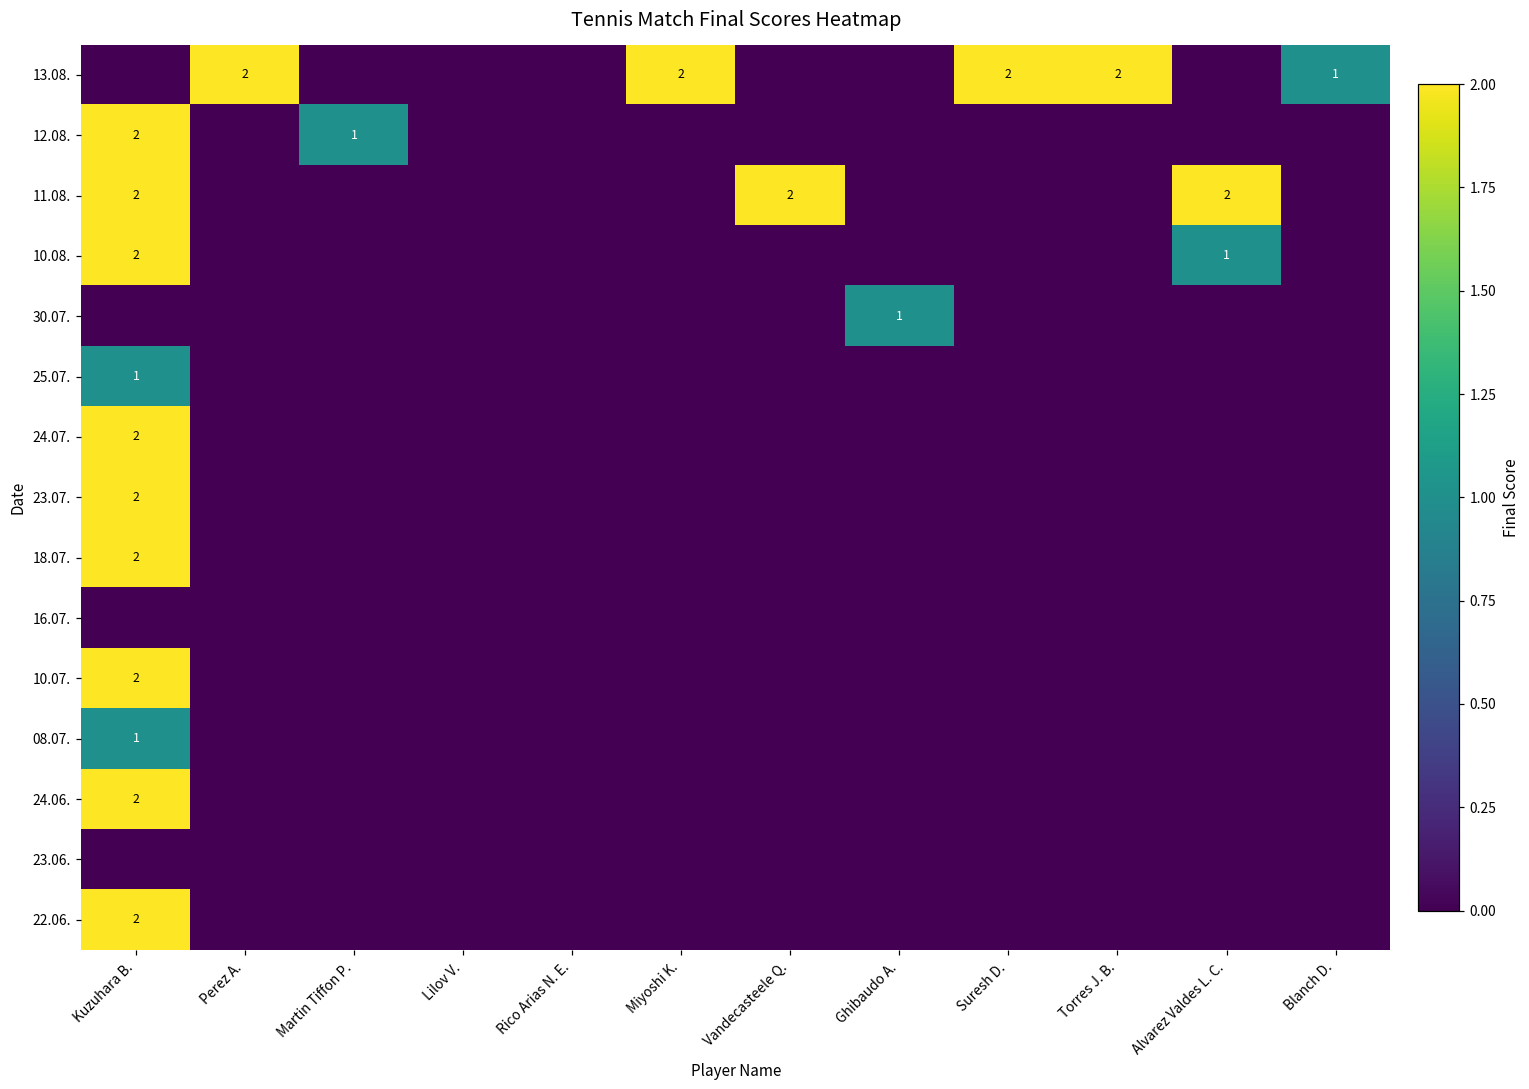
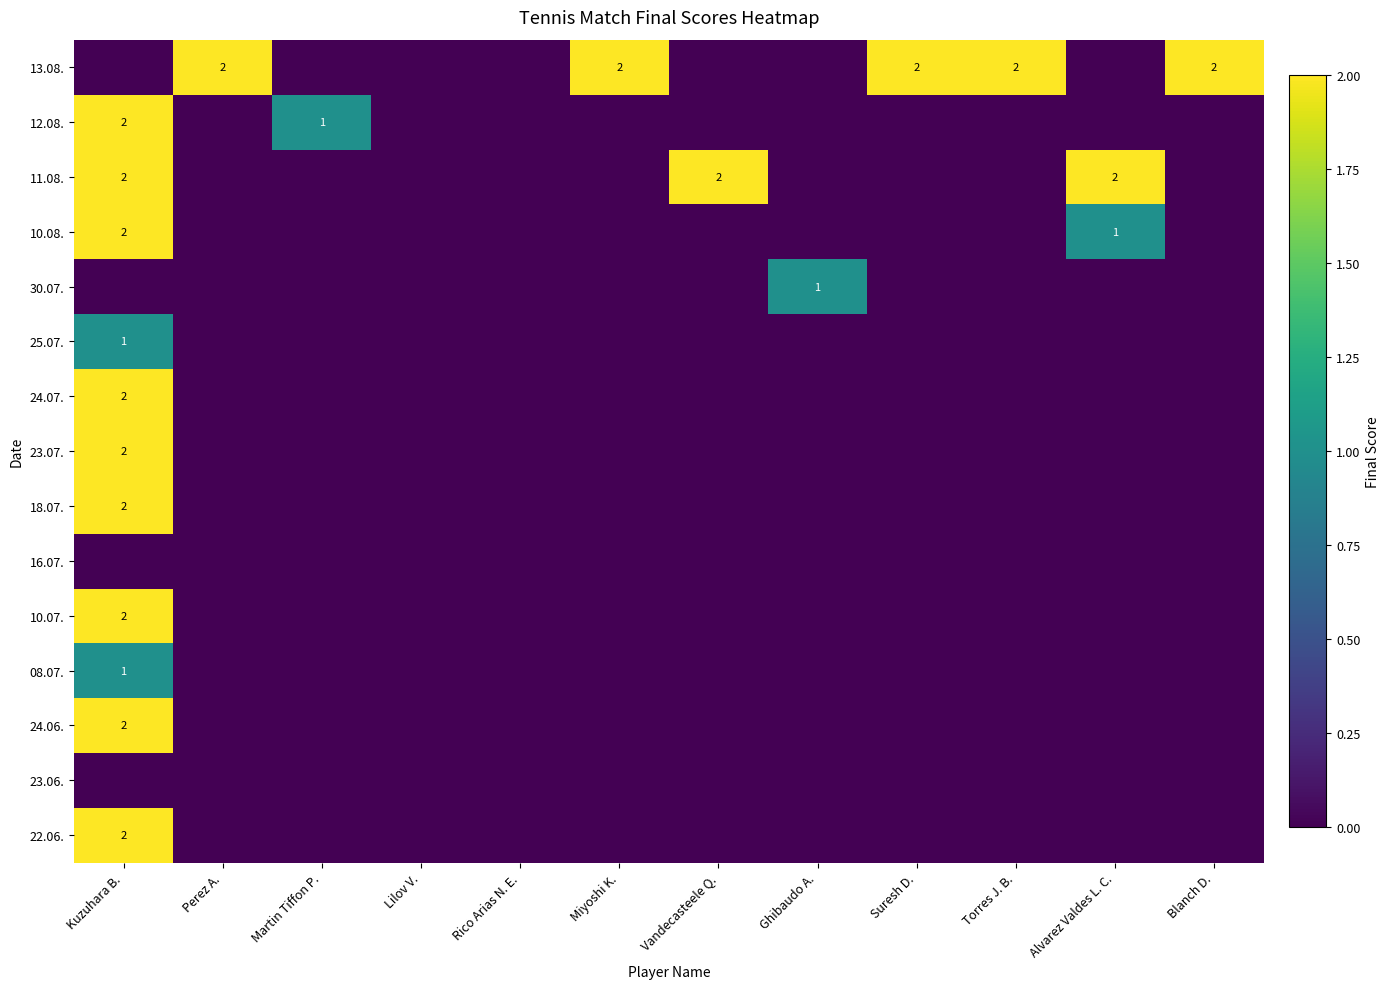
13.08., Blanch D.: 1 -> 2
